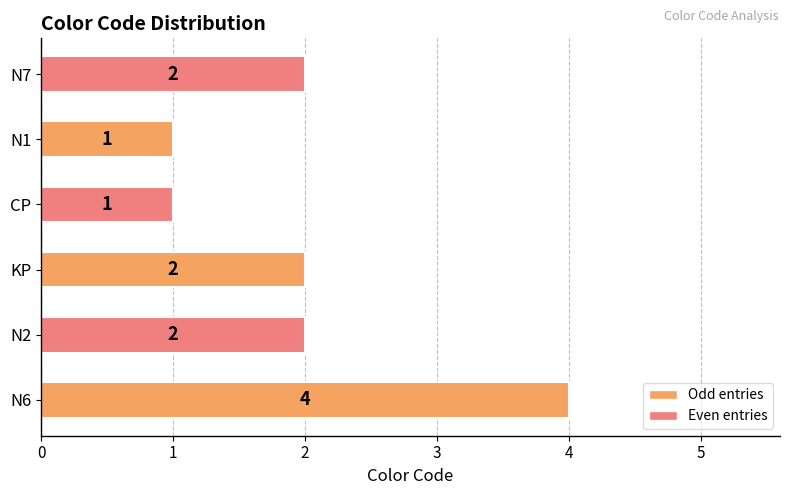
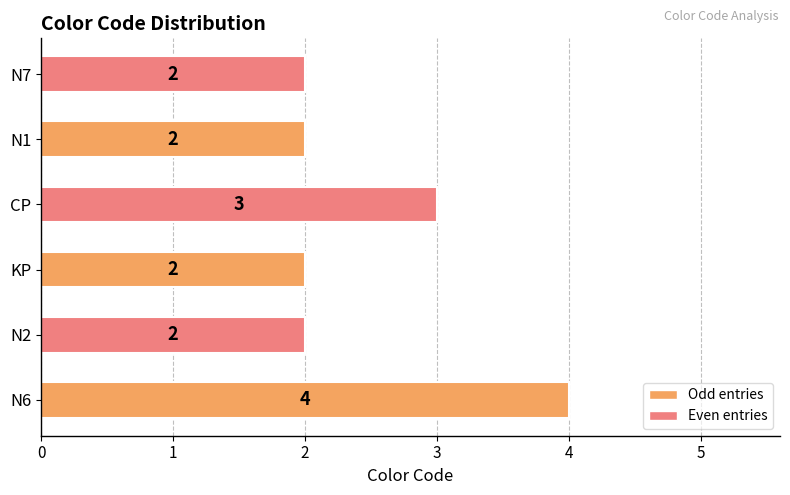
N1: 1 -> 2
CP: 1 -> 3
